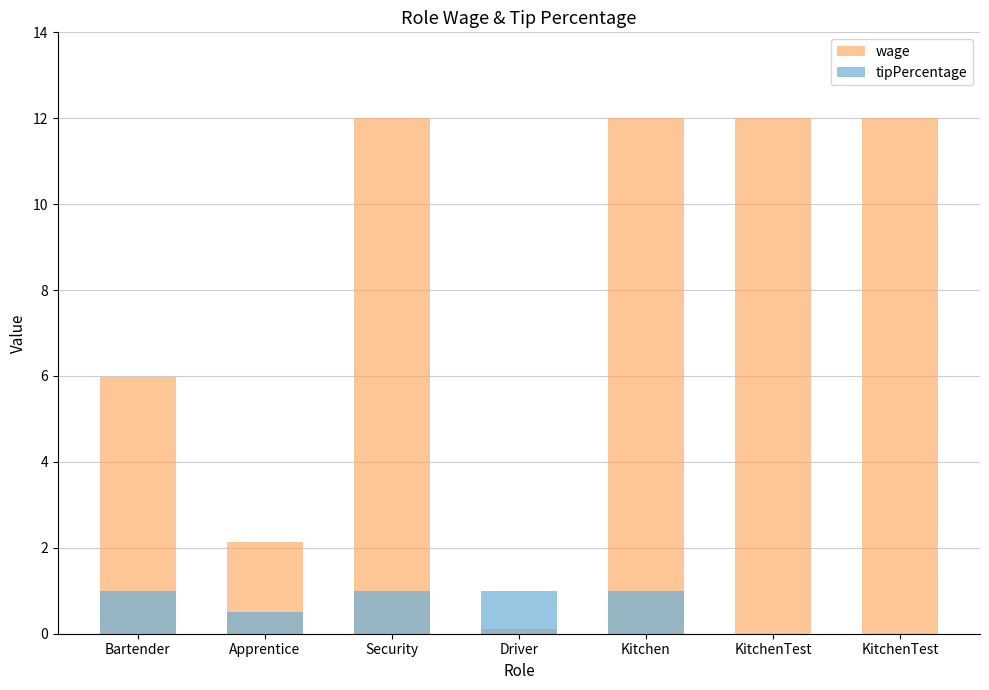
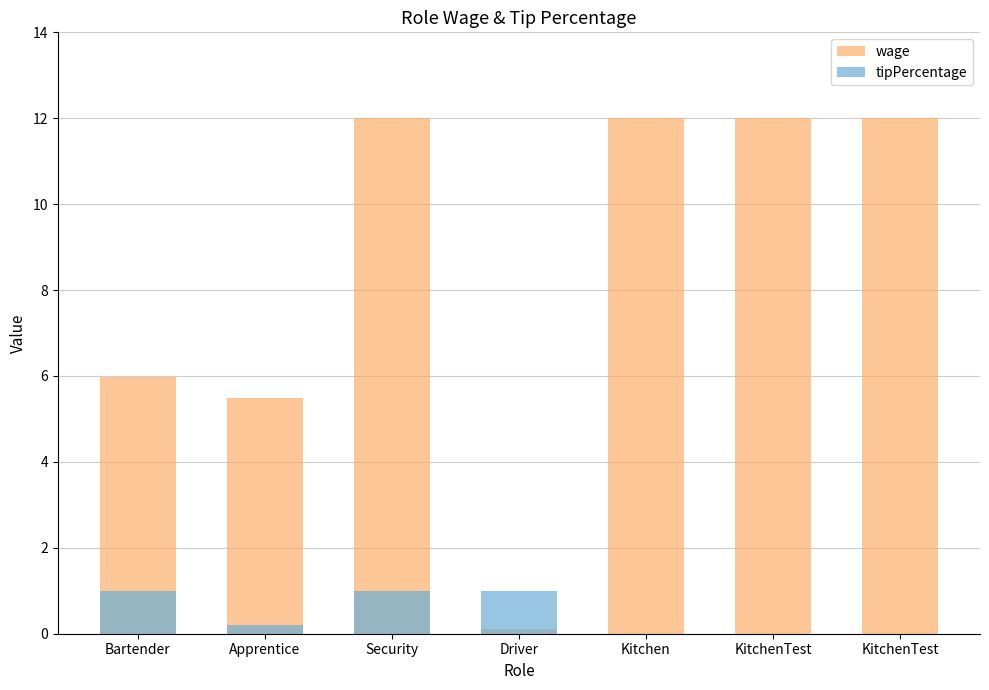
wage, Apprentice: 2.1 -> 5.5
tipPercentage, Apprentice: 0.5 -> 0.2
tipPercentage, Kitchen: 1 -> 0
